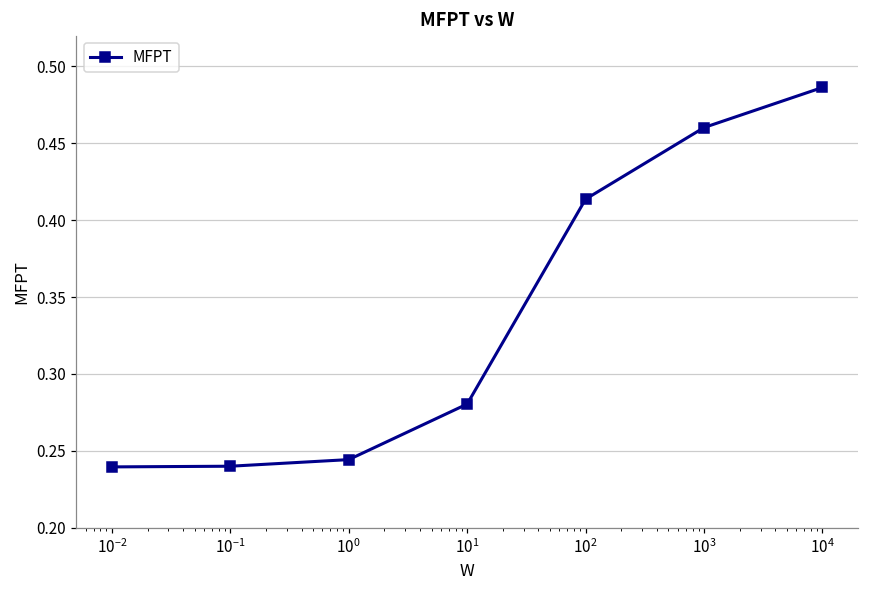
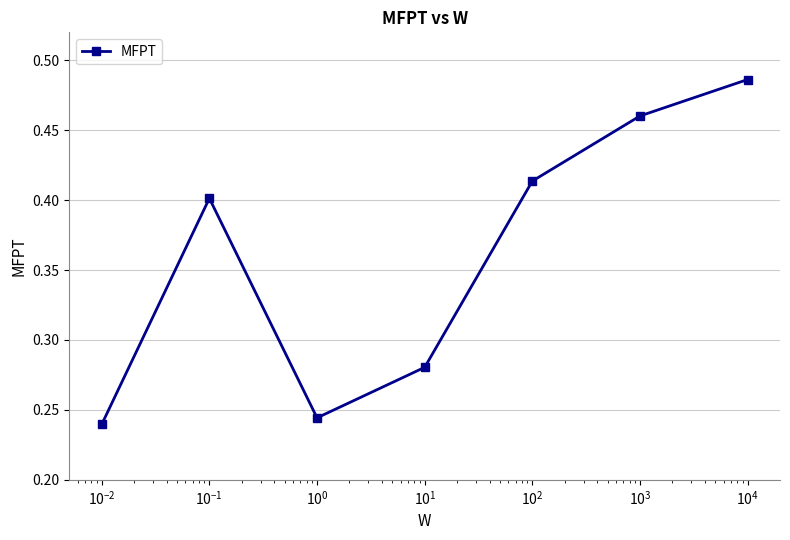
10^-1: 0.240 -> 0.401
